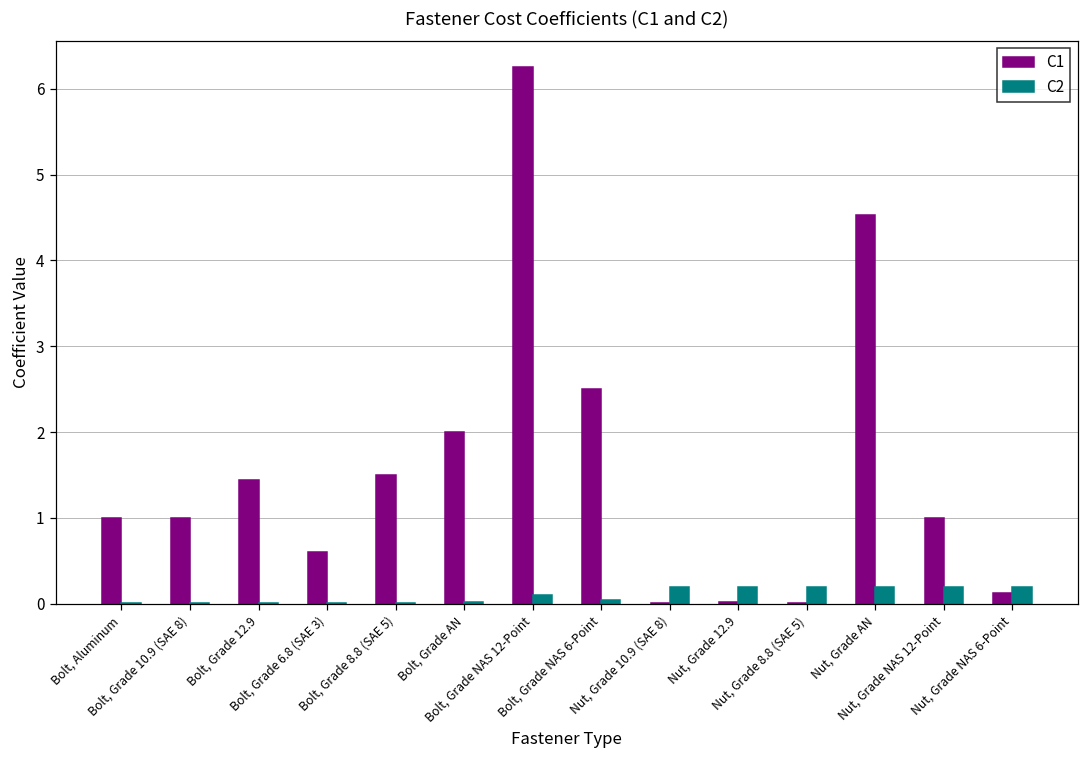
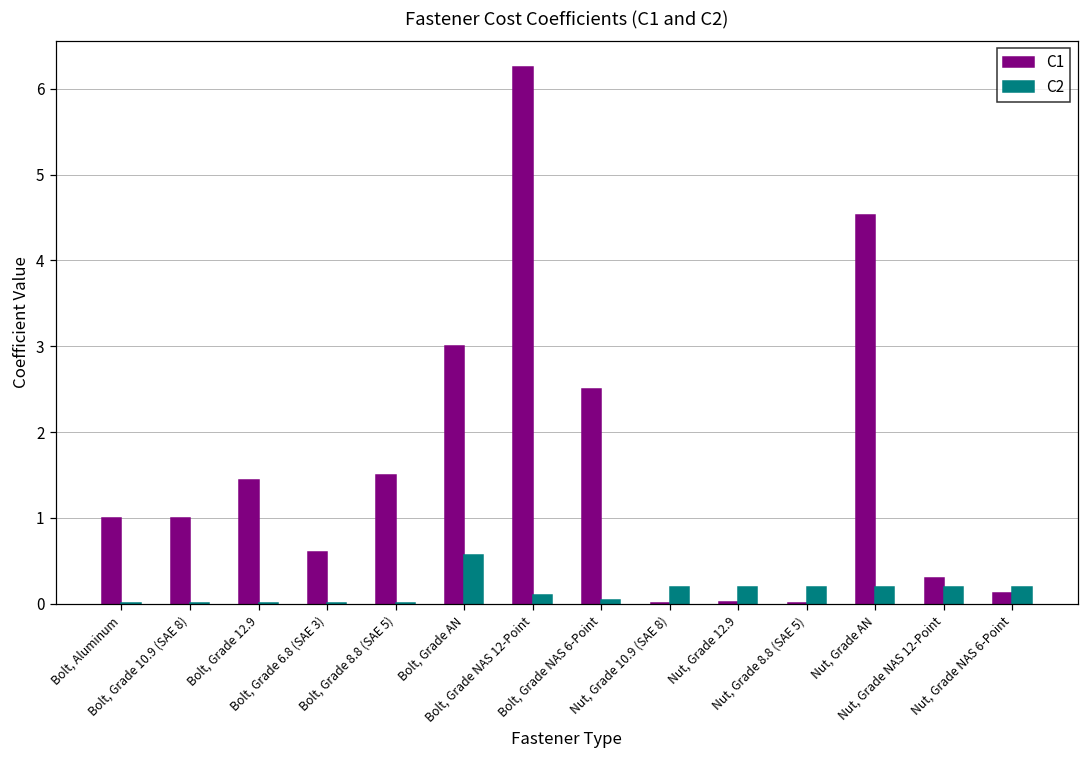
C1, Bolt, Grade AN: 2 -> 3
C2, Bolt, Grade AN: 0.0 -> 0.6
C1, Nut, Grade NAS 12-Point: 1.0 -> 0.3
